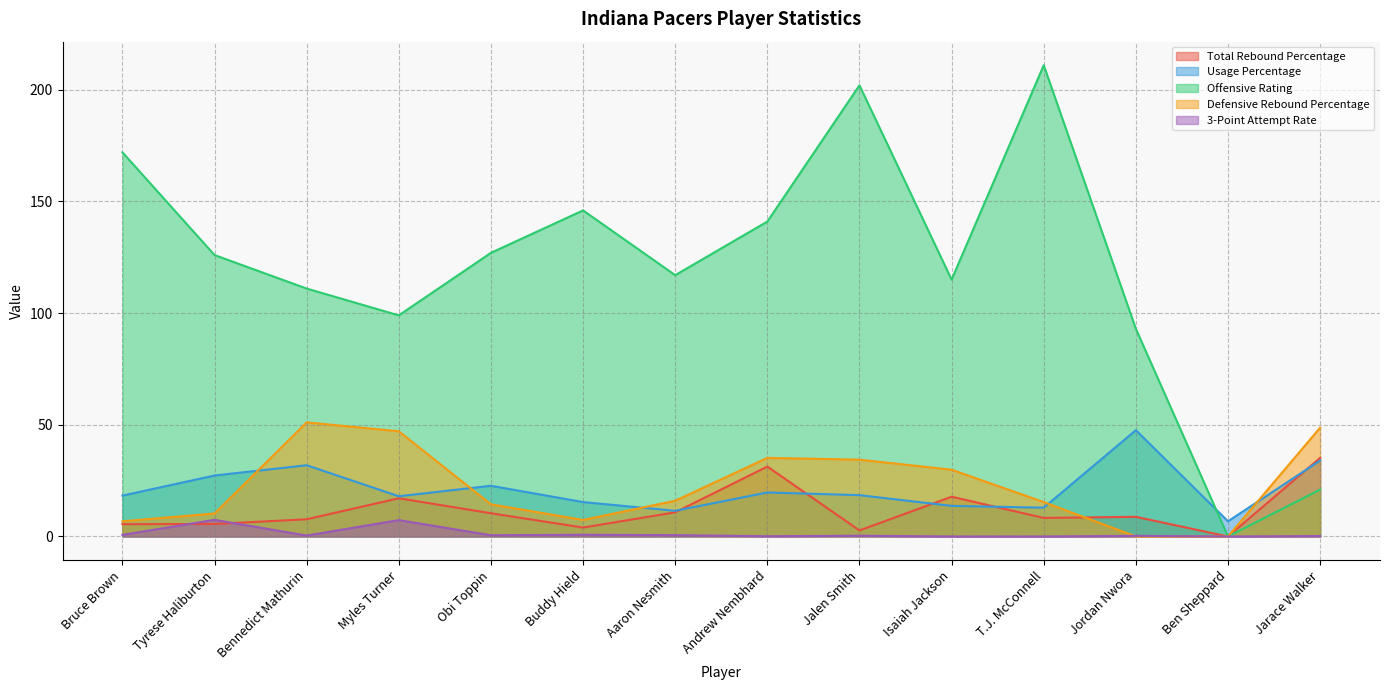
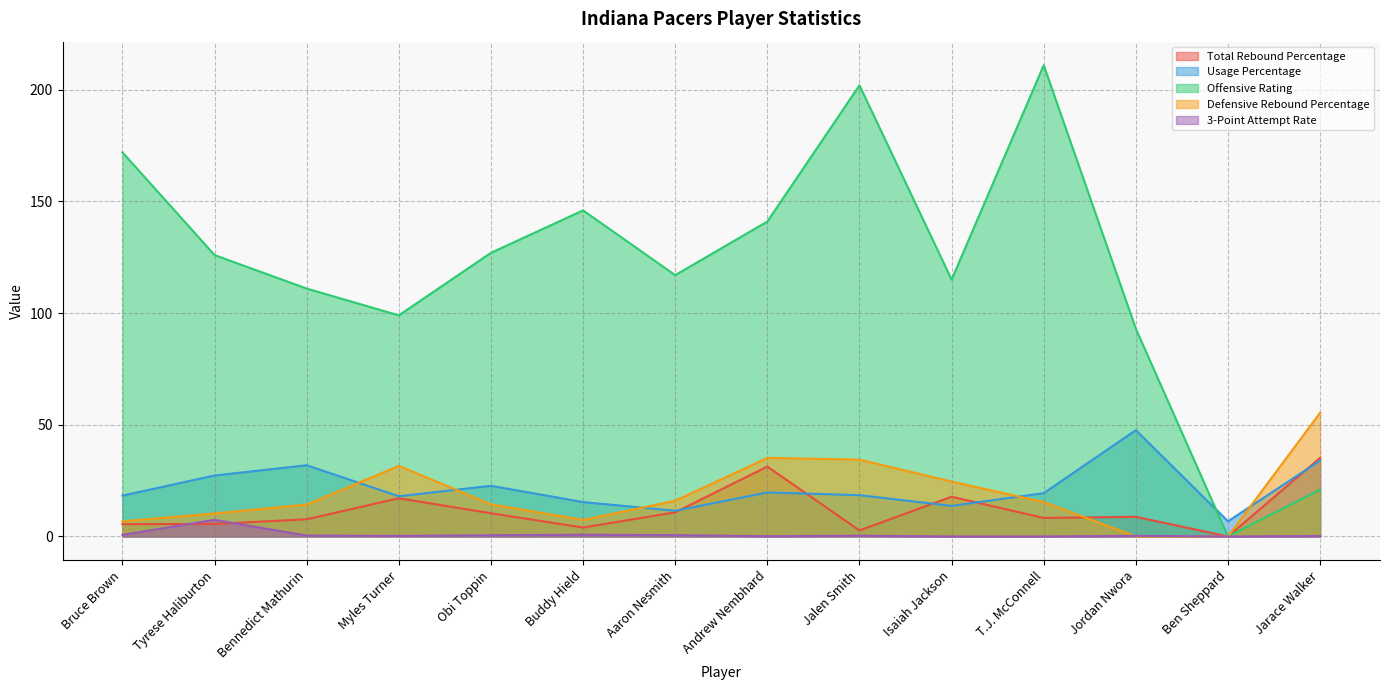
Defensive Rebound Percentage, Bennedict Mathurin: 51 -> 14
Defensive Rebound Percentage, Myles Turner: 47 -> 32
3-Point Attempt Rate, Myles Turner: 7 -> 0
Defensive Rebound Percentage, Isaiah Jackson: 30 -> 25
Usage Percentage, T.J. McConnell: 13 -> 19
Defensive Rebound Percentage, Jarace Walker: 49 -> 55
